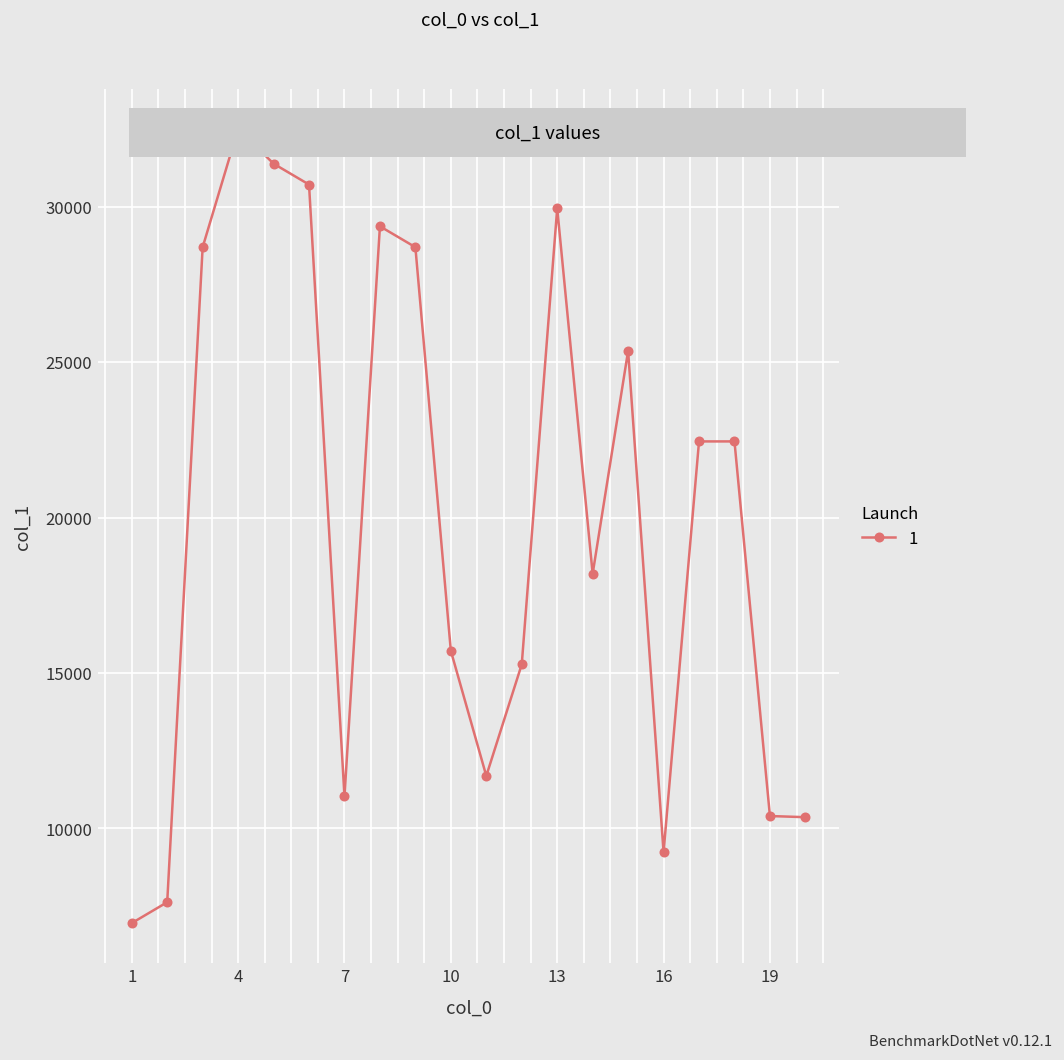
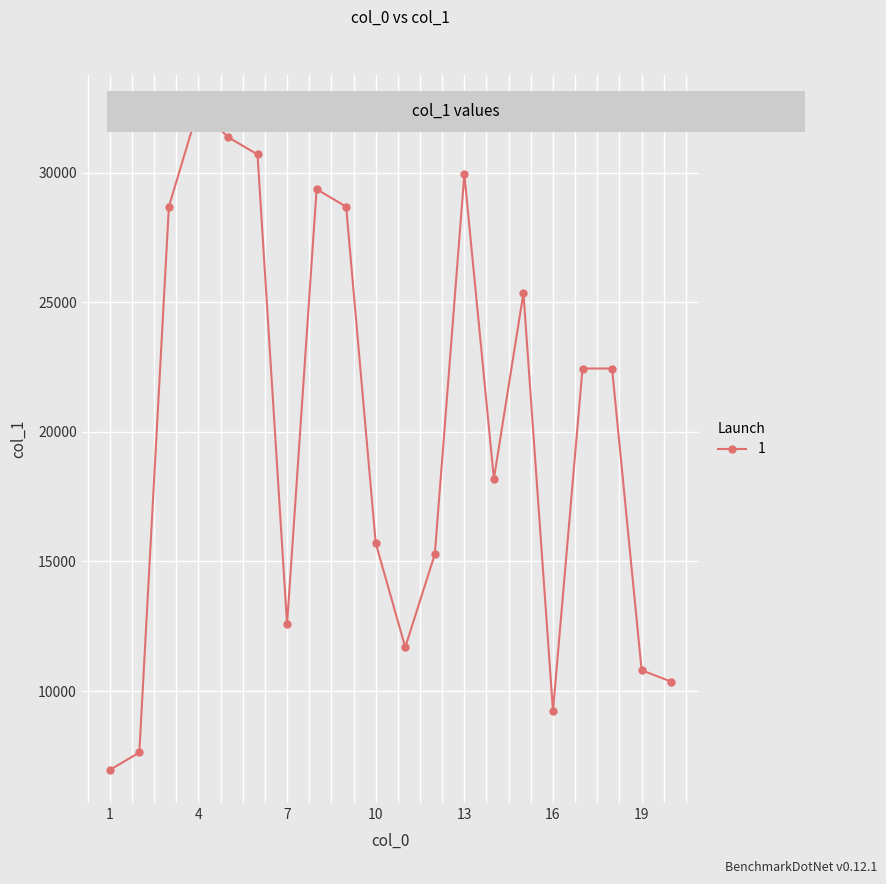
7: 11000 -> 12600
19: 10400 -> 10800
